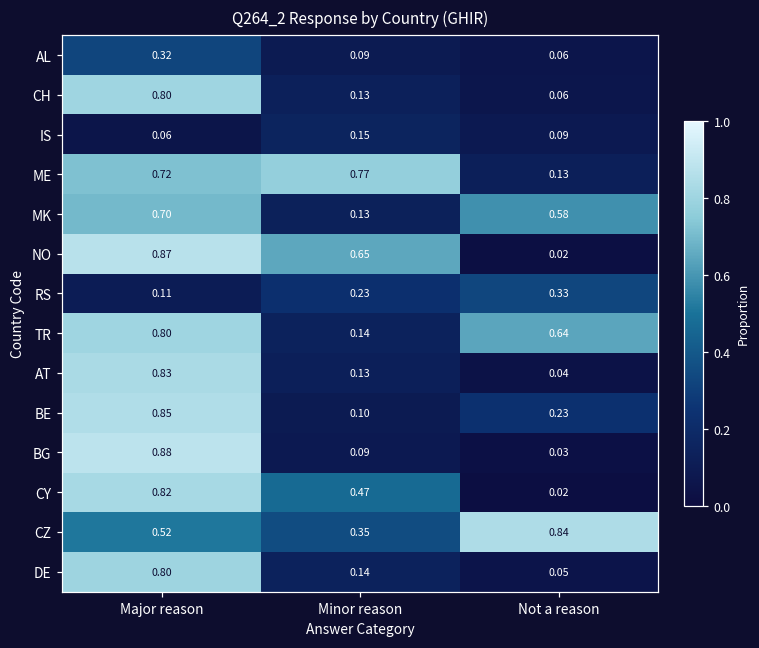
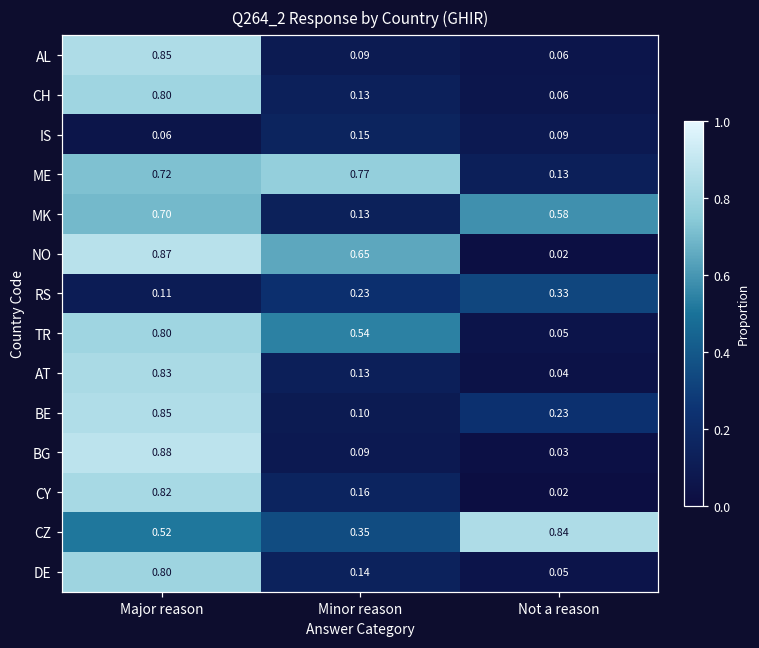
AL, Major reason: 0.32 -> 0.85
TR, Minor reason: 0.14 -> 0.54
TR, Not a reason: 0.64 -> 0.05
CY, Minor reason: 0.47 -> 0.16
